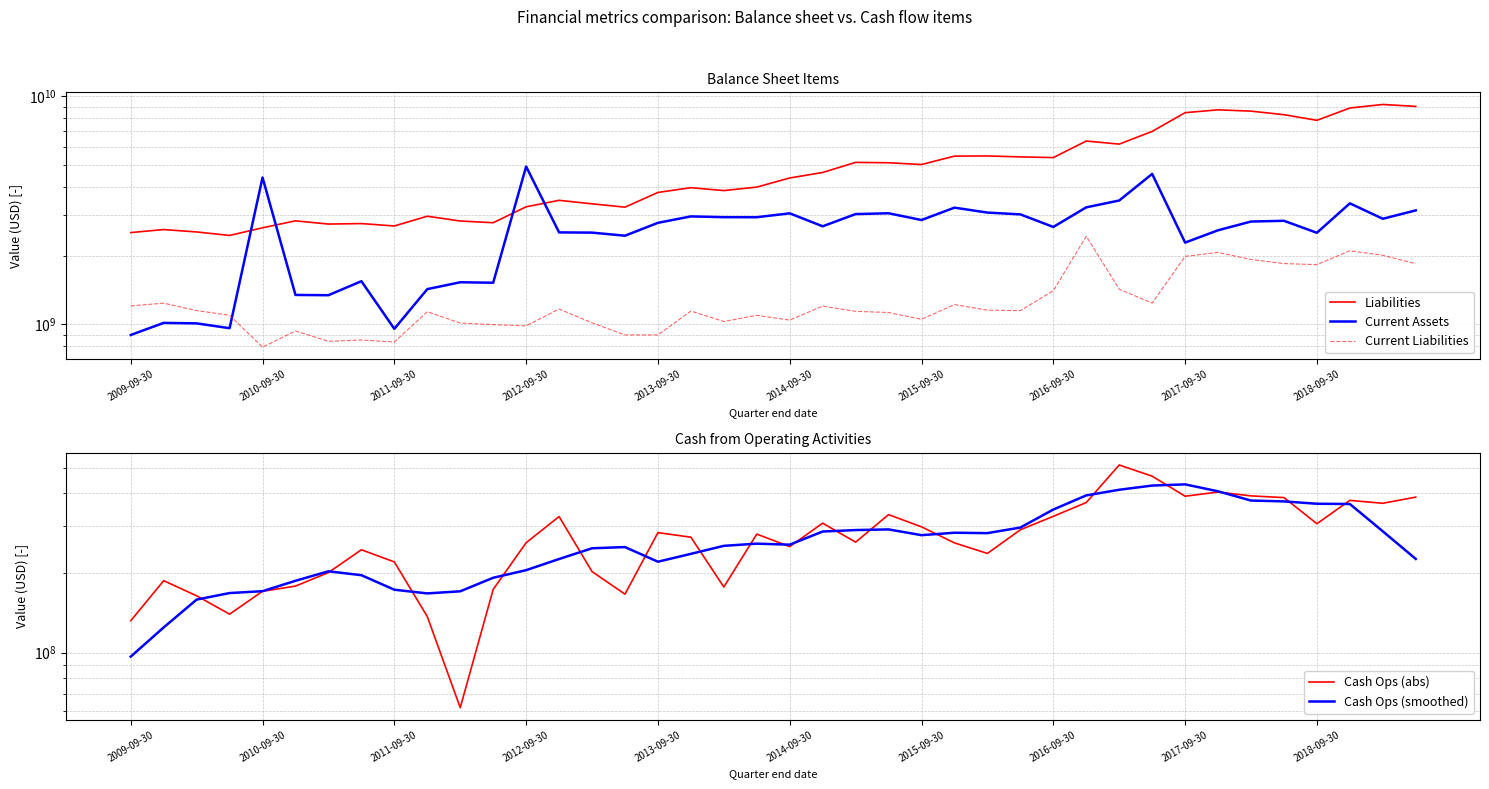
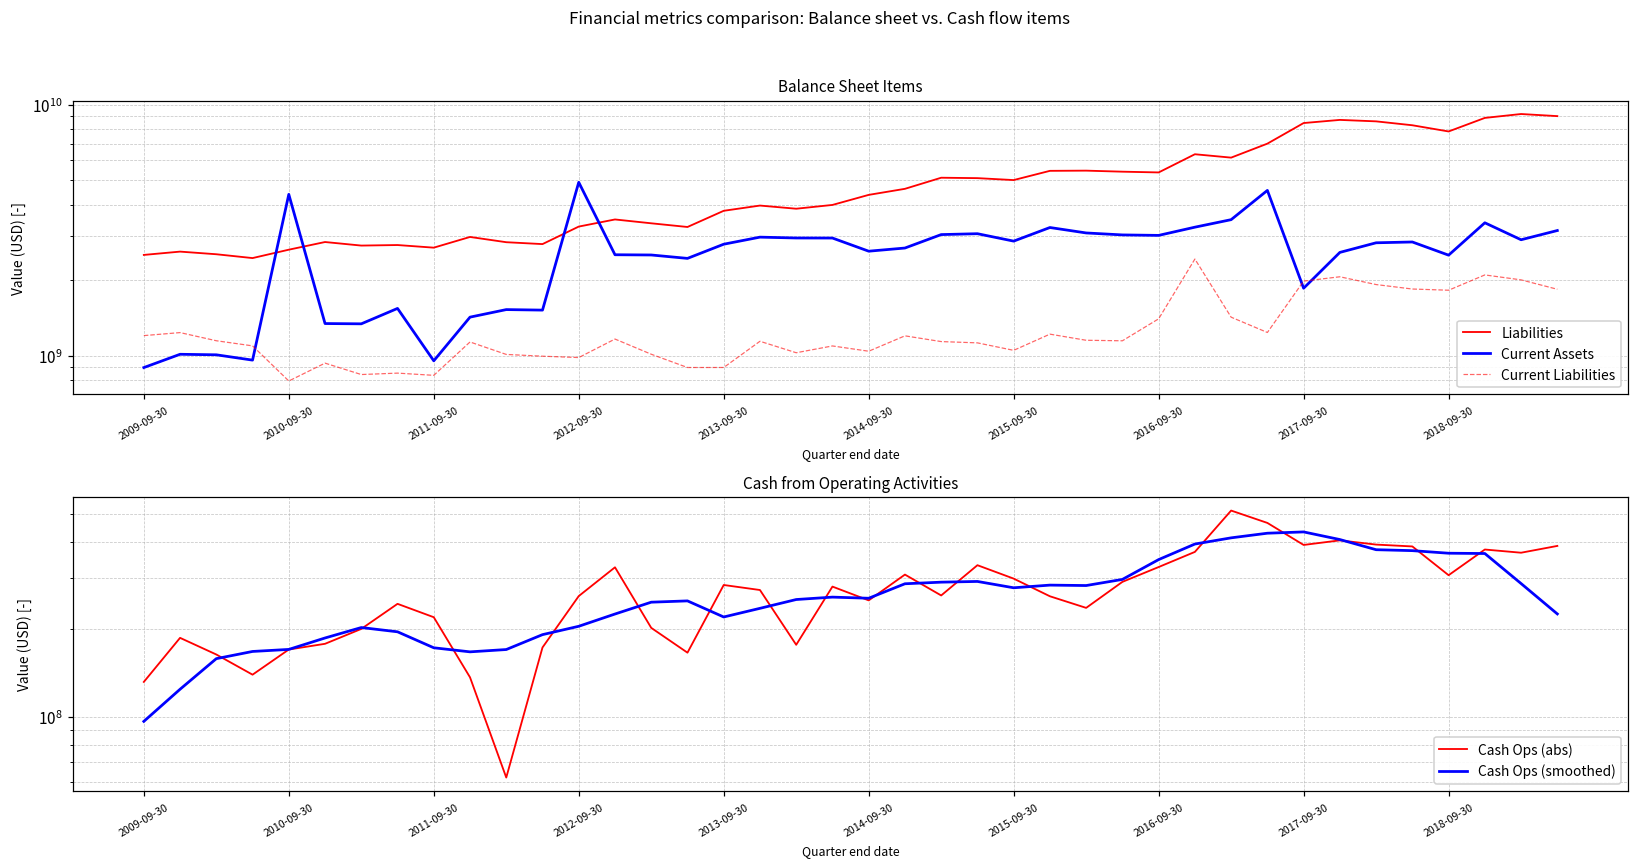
Balance Sheet Items, Current Assets, 2014-09-30: 3100000000 -> 2600000000
Balance Sheet Items, Current Assets, 2016-09-30: 2700000000 -> 3000000000
Balance Sheet Items, Current Assets, 2017-09-30: 2300000000 -> 1900000000
